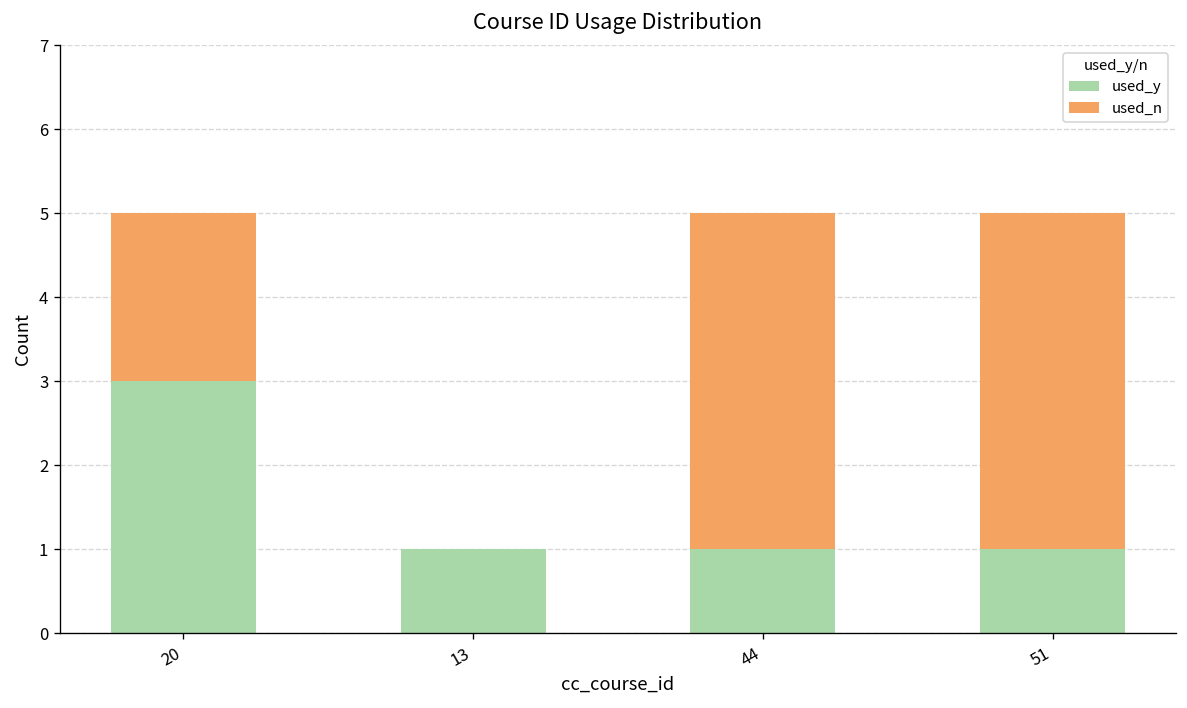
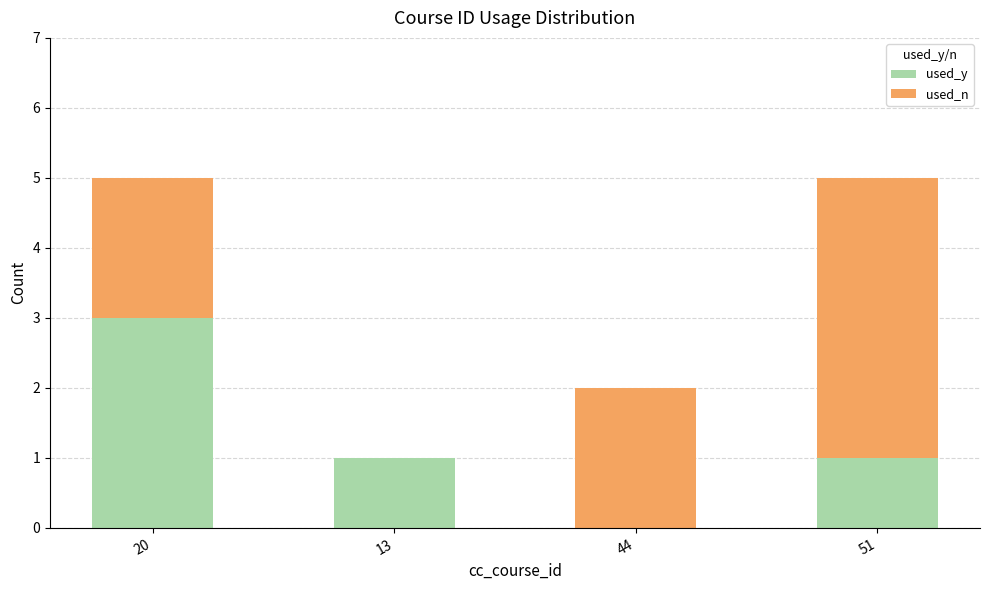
used_y, 44: 1 -> 0
used_n, 44: 4 -> 2
